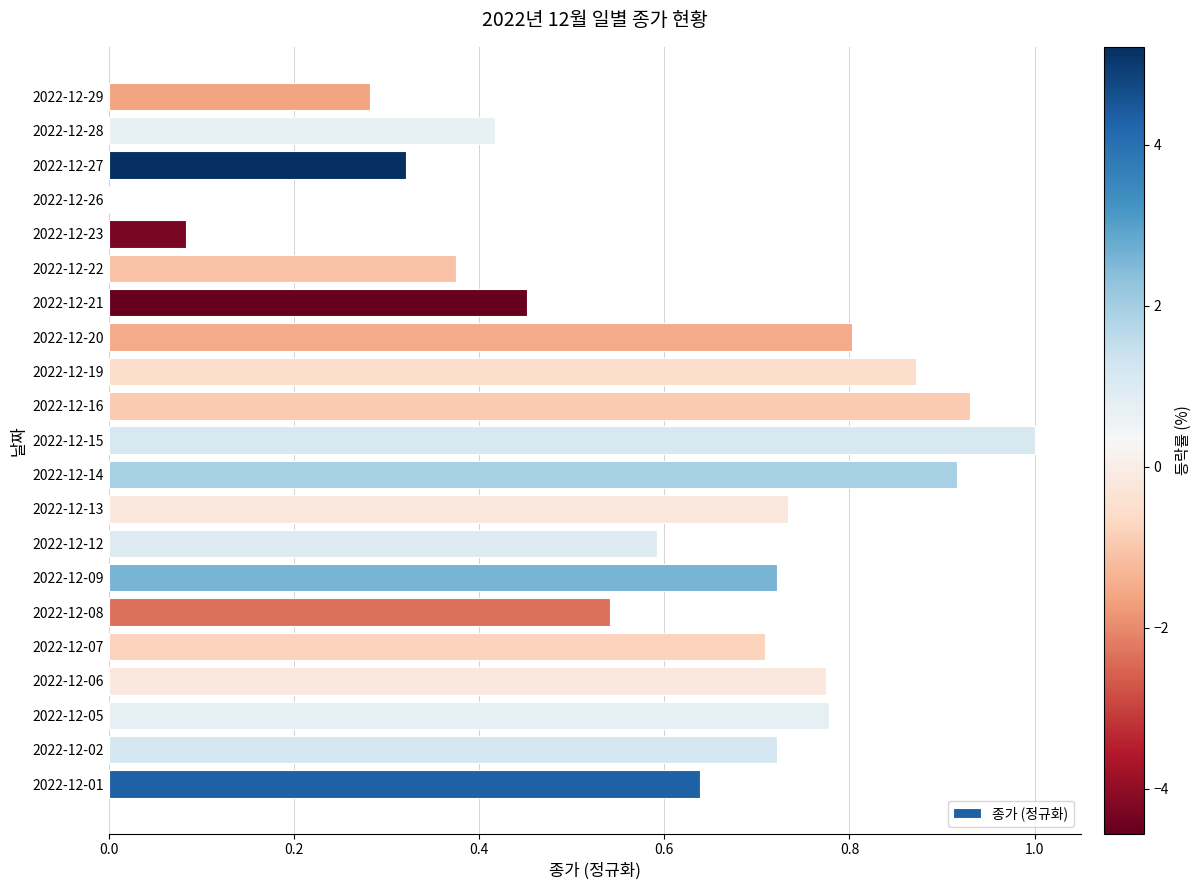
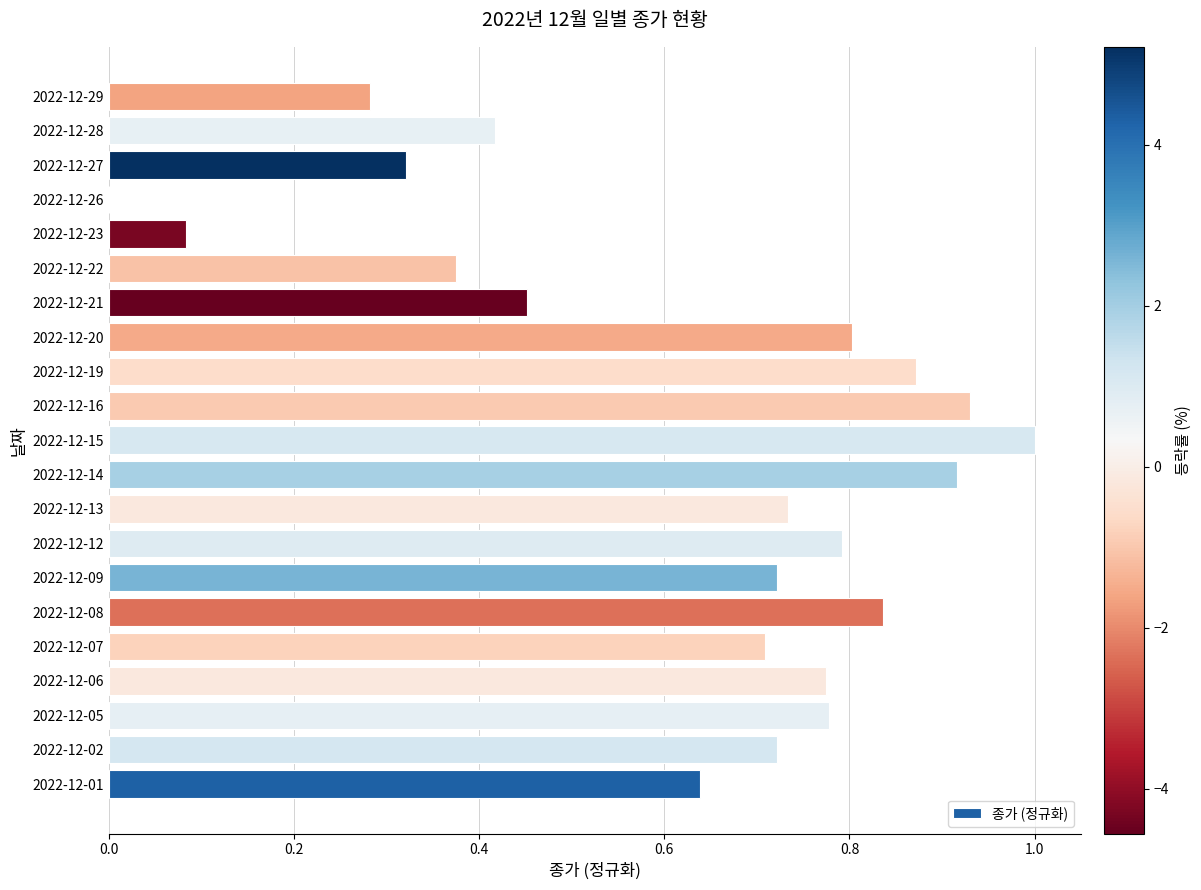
2022-12-12: 0.59 -> 0.79
2022-12-08: 0.54 -> 0.84
